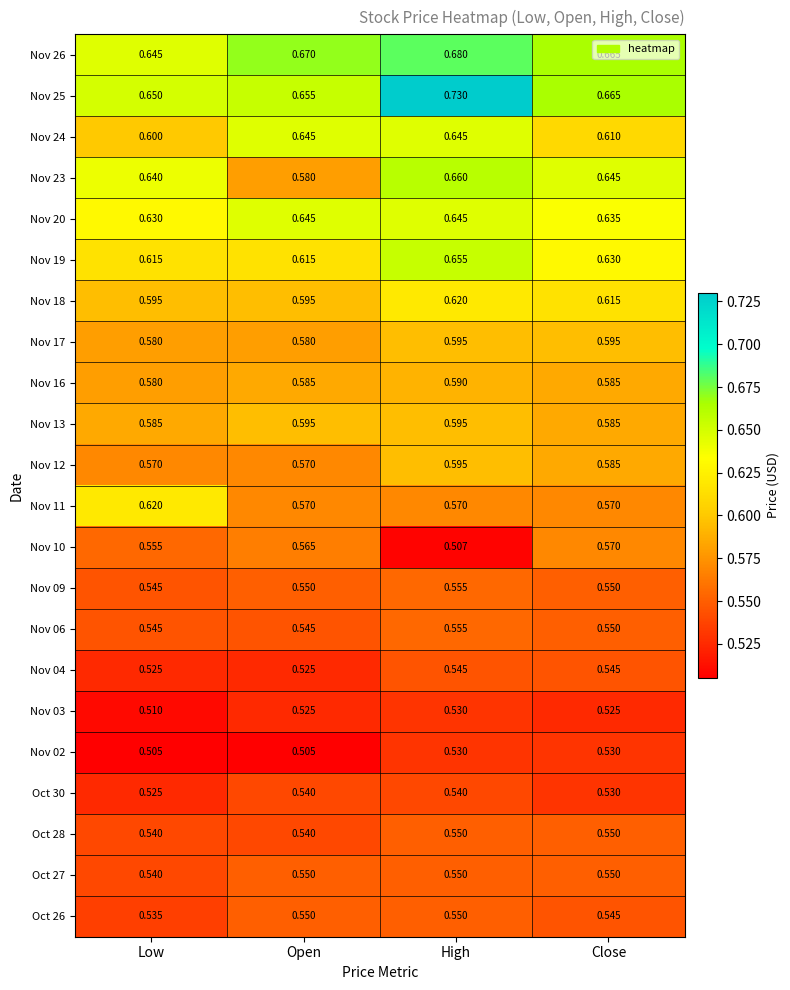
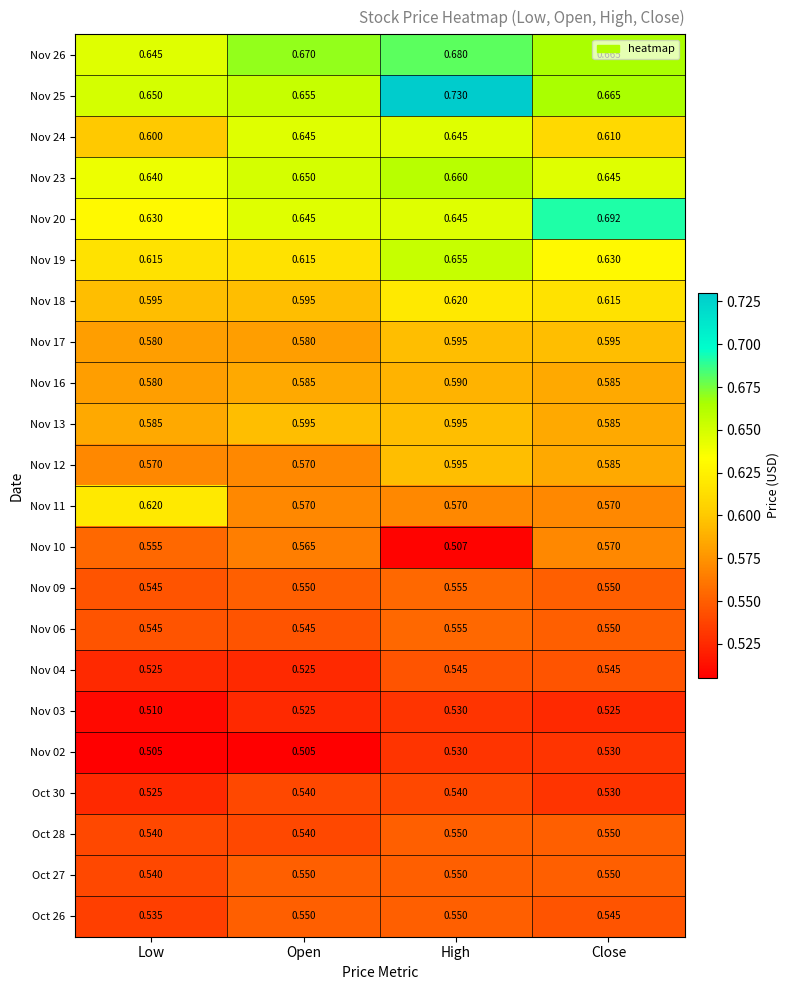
Nov 23, Open: 0.580 -> 0.650
Nov 20, Close: 0.635 -> 0.692
